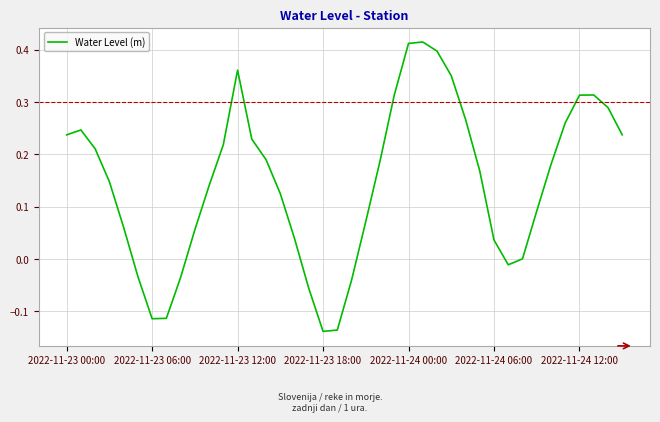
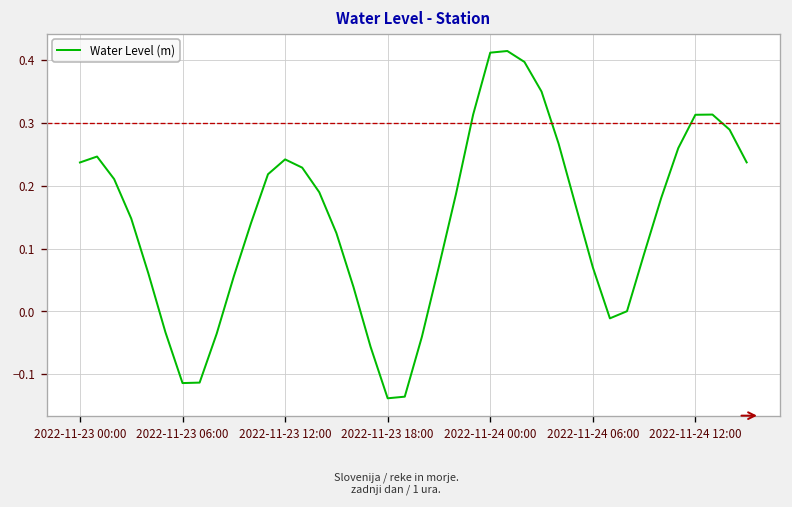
2022-11-23 12:00: 0.36 -> 0.24
2022-11-24 06:00: 0.04 -> 0.07
